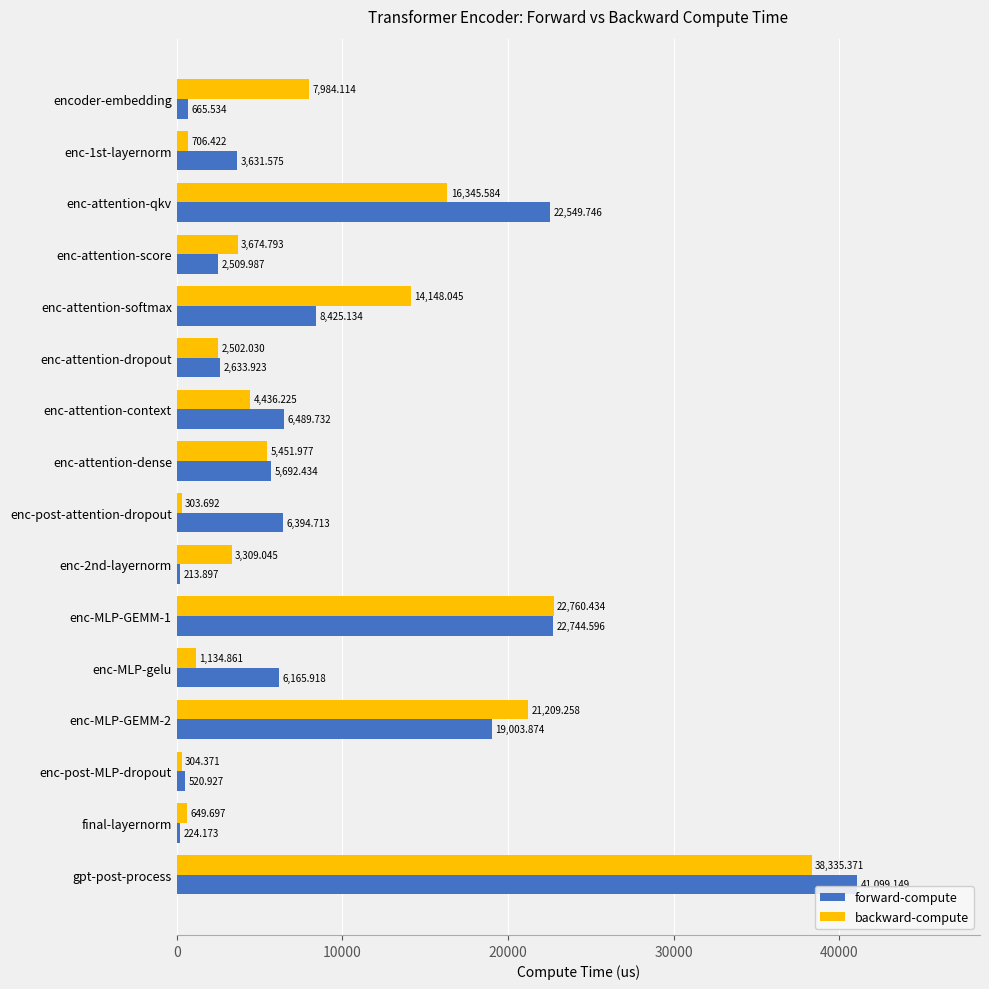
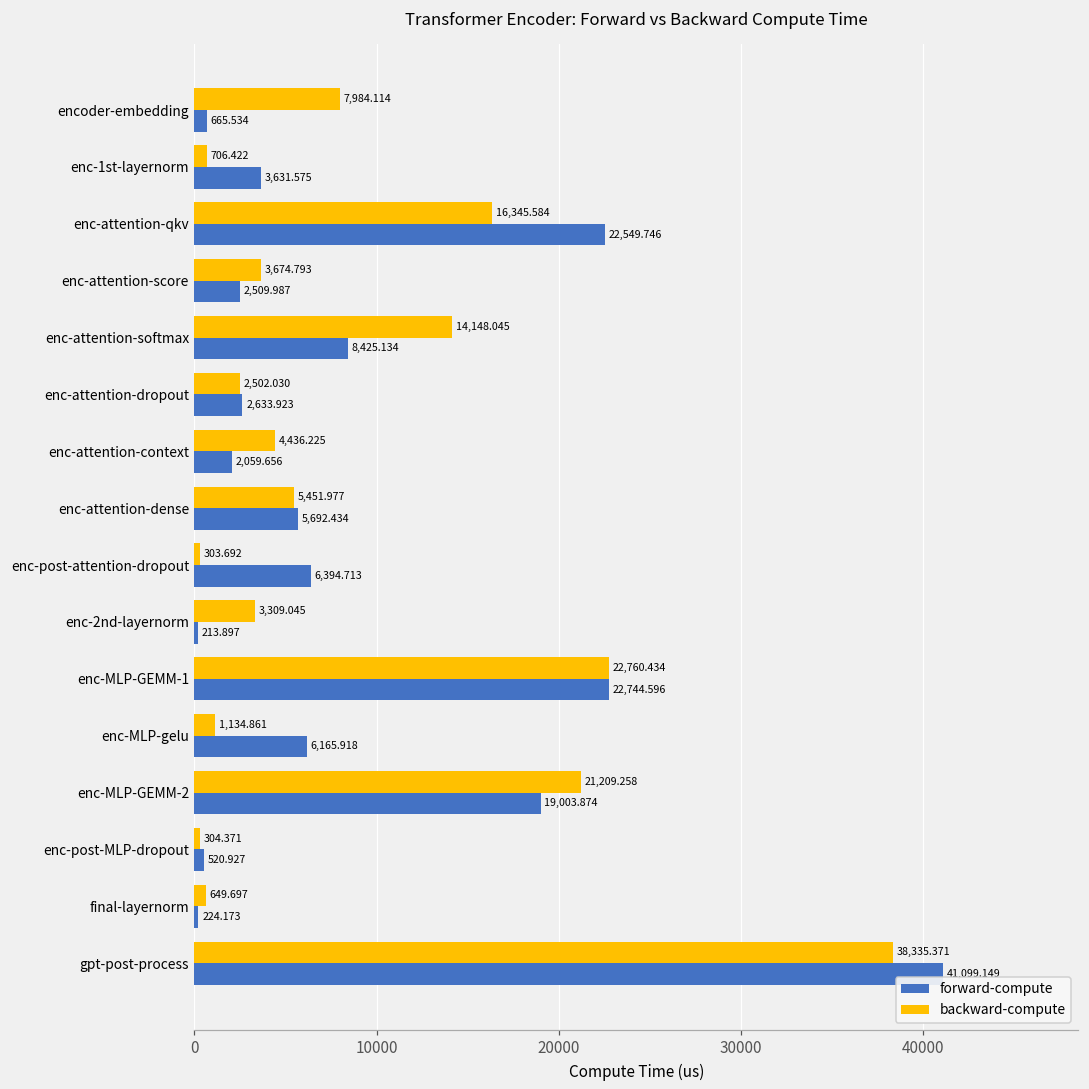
forward-compute, enc-attention-context: 6,489.732 -> 2,059.656
